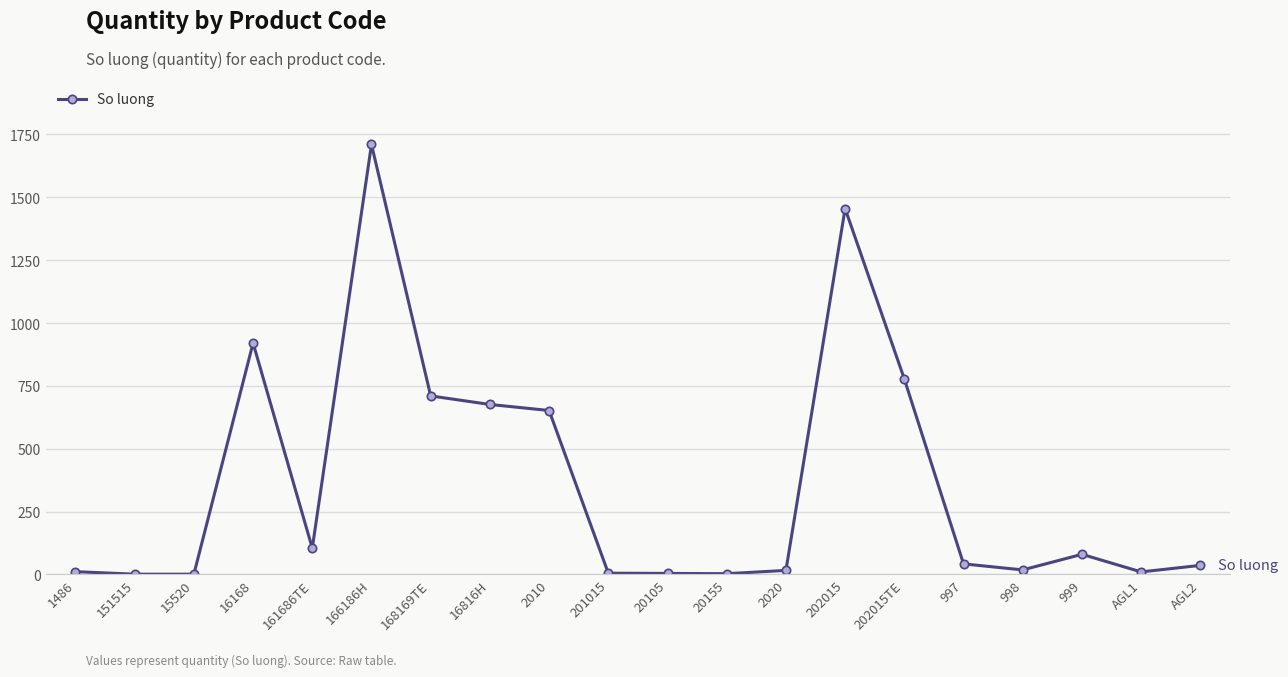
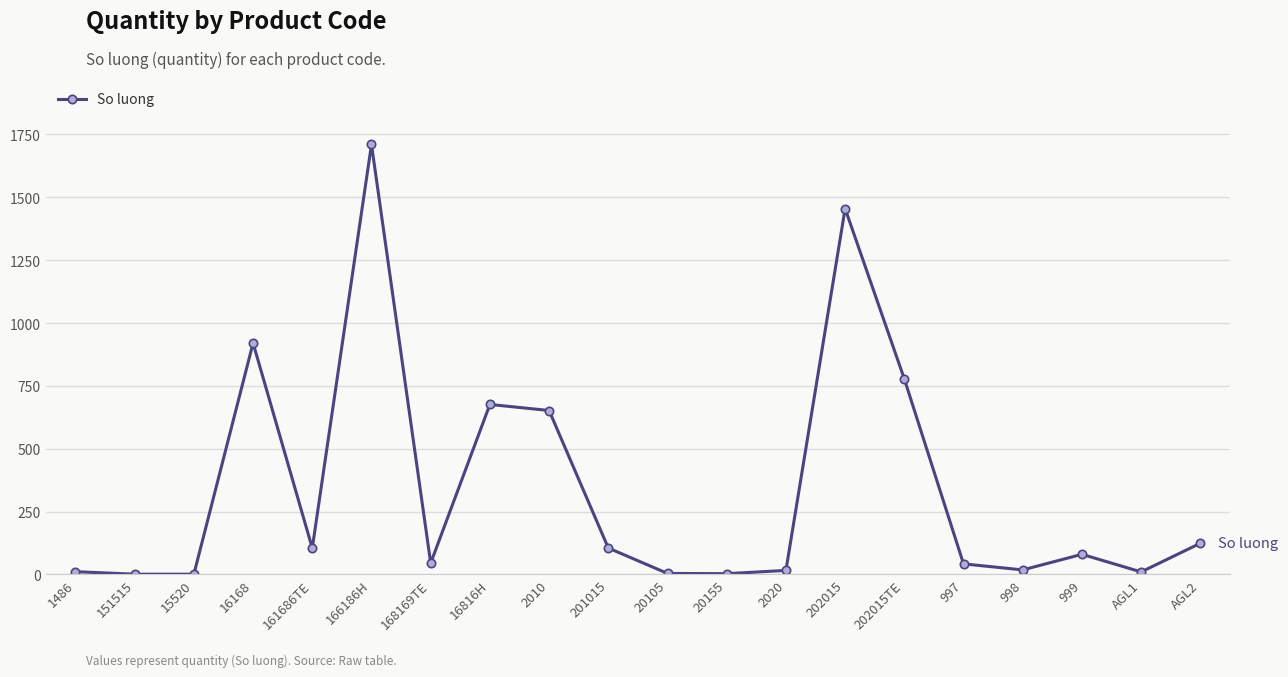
168169TE: 710 -> 50
201015: 10 -> 110
AGL2: 40 -> 120
